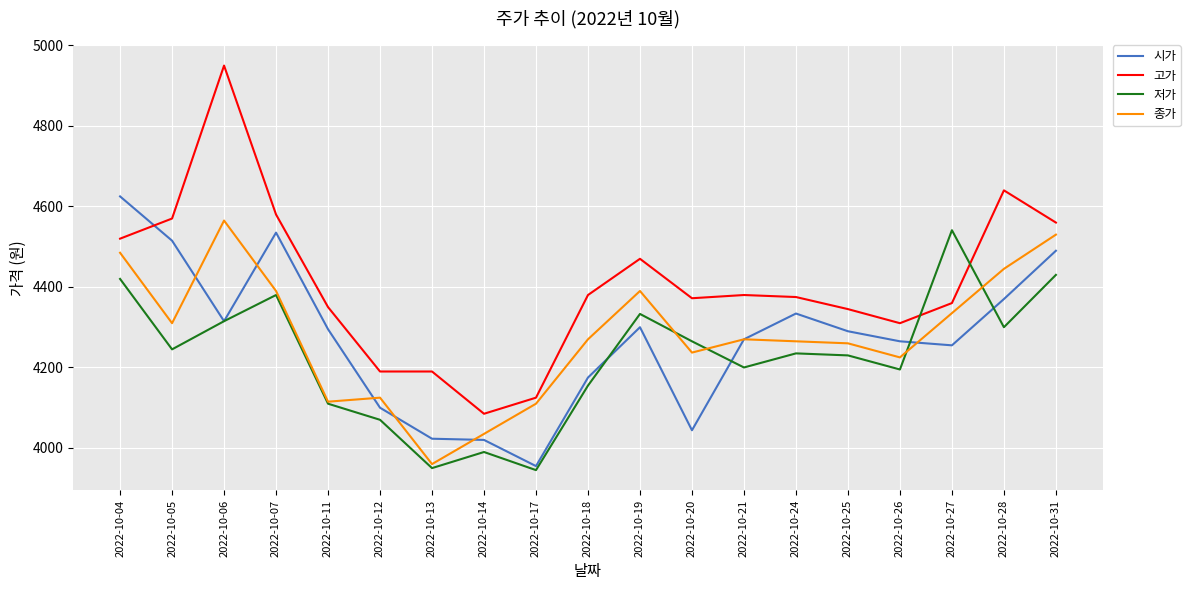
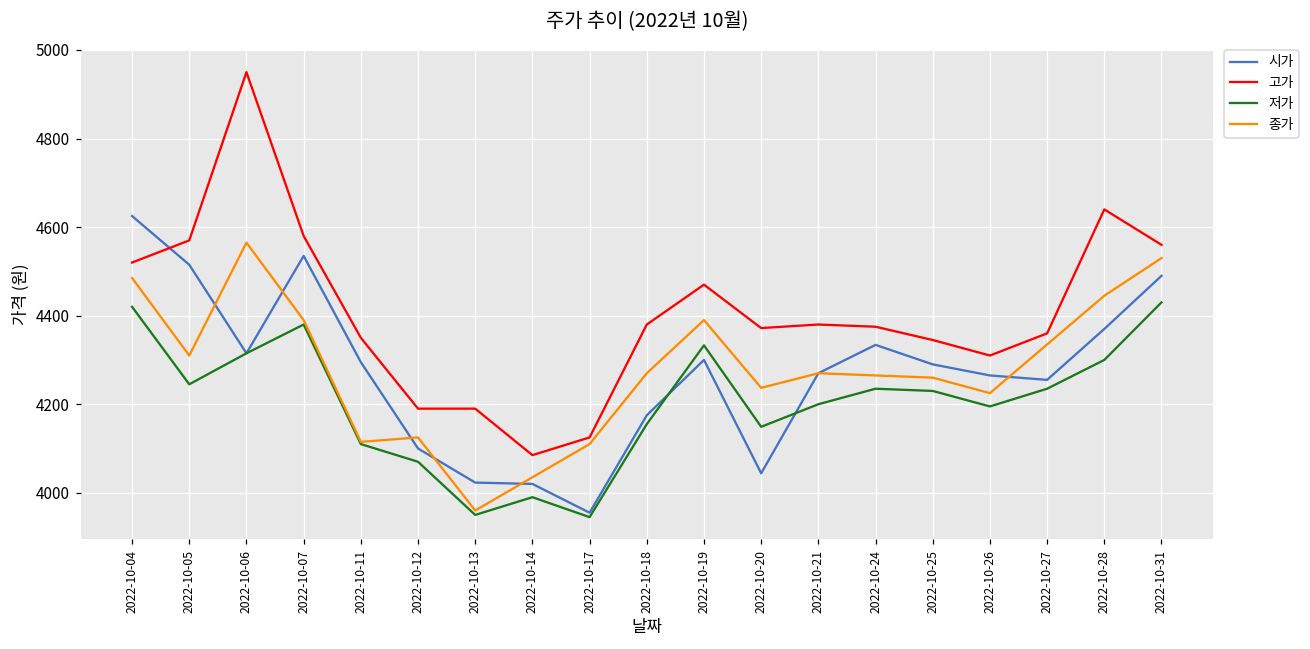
저가, 2022-10-20: 4270 -> 4150
저가, 2022-10-27: 4540 -> 4240
